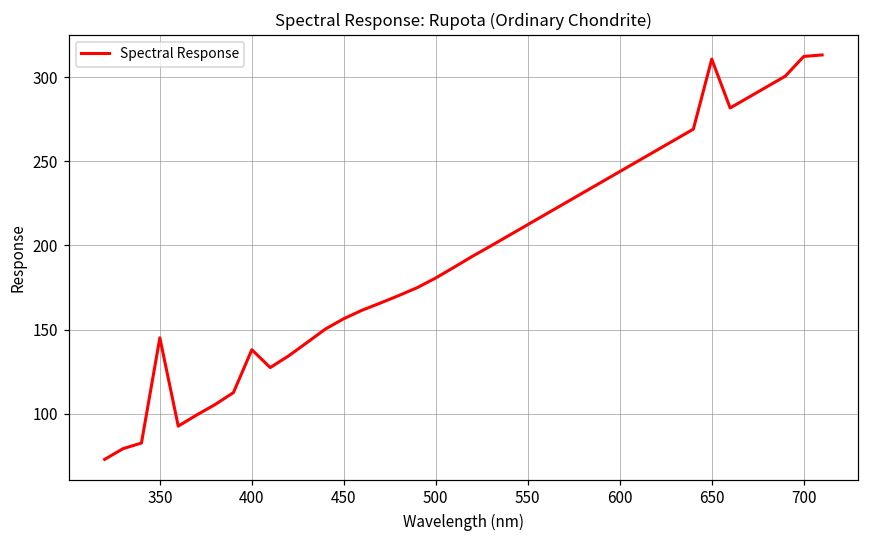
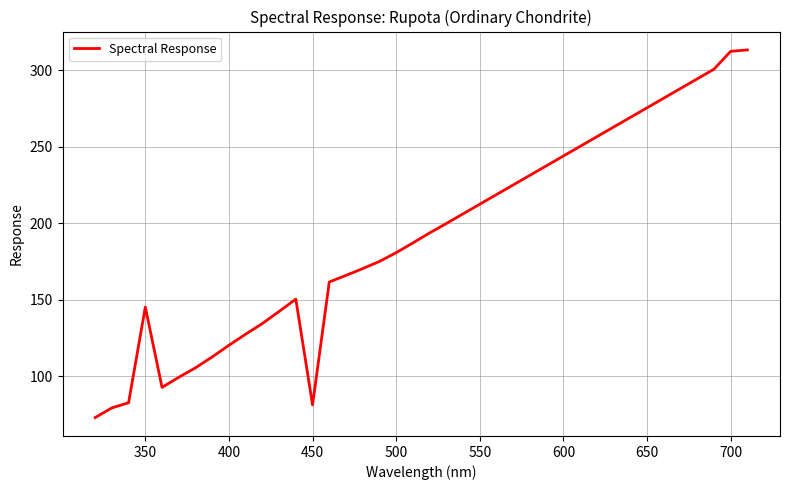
400: 138 -> 120
450: 157 -> 81
650: 311 -> 275
